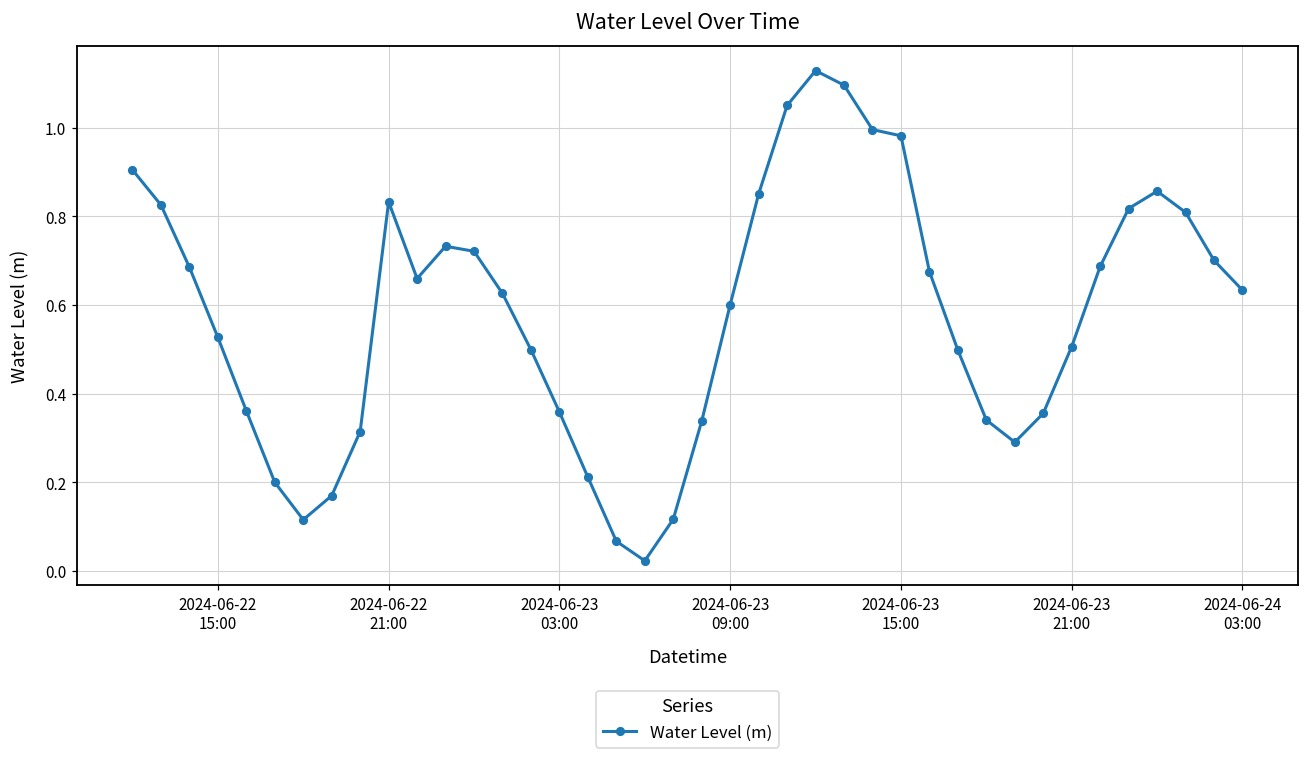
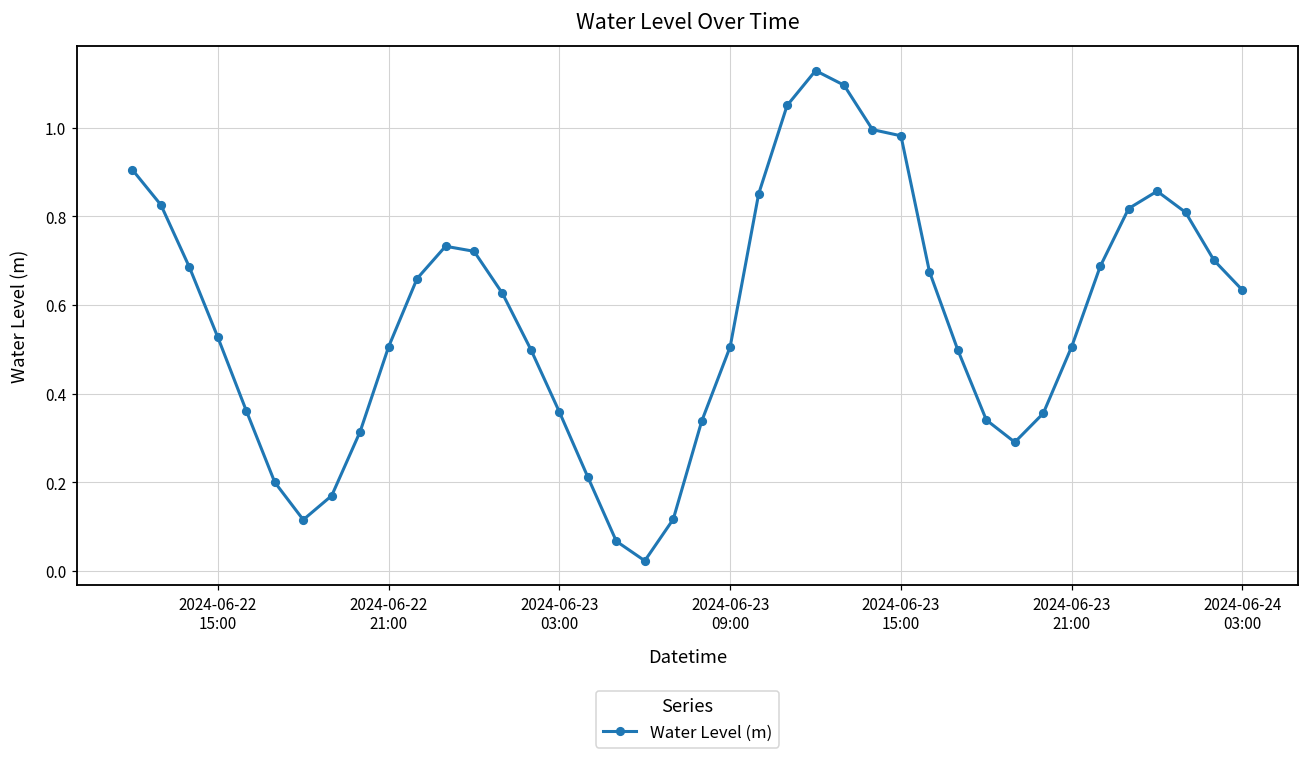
2024-06-22 21:00: 0.83 -> 0.51
2024-06-23 09:00: 0.60 -> 0.51
